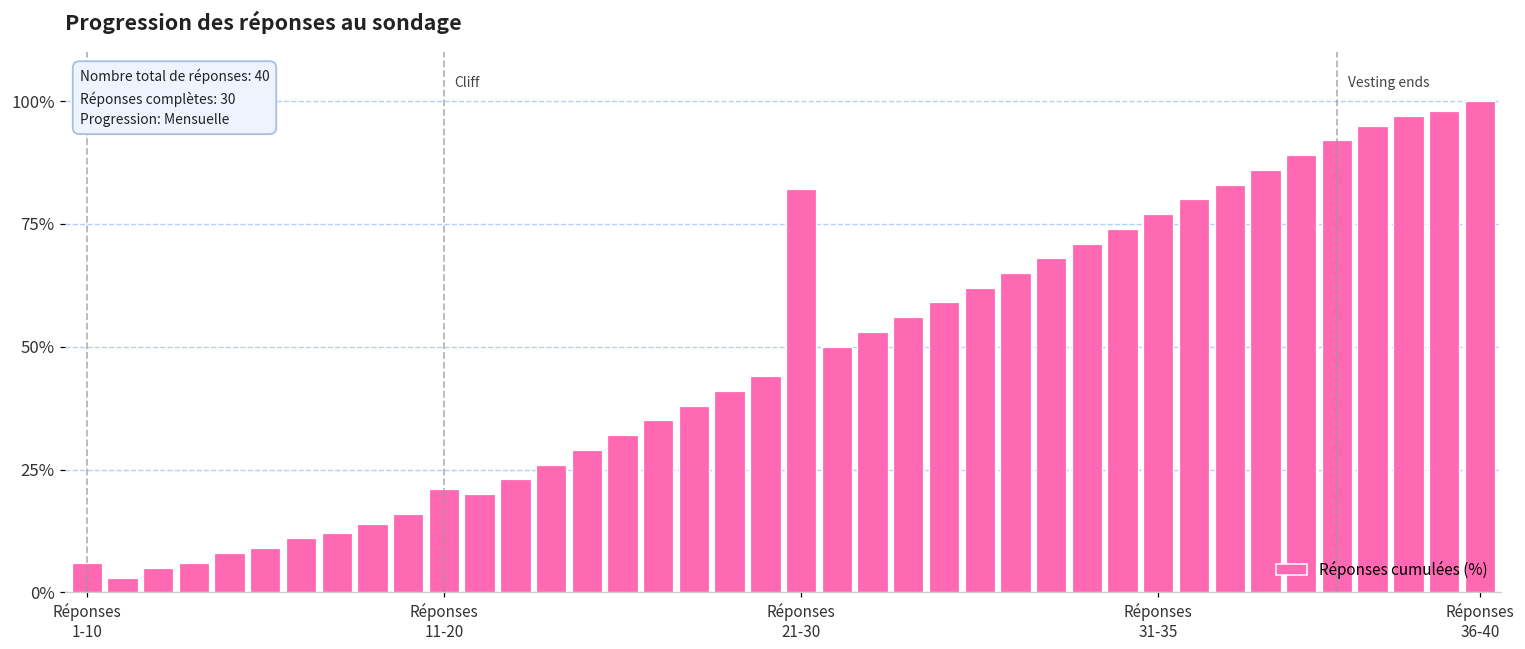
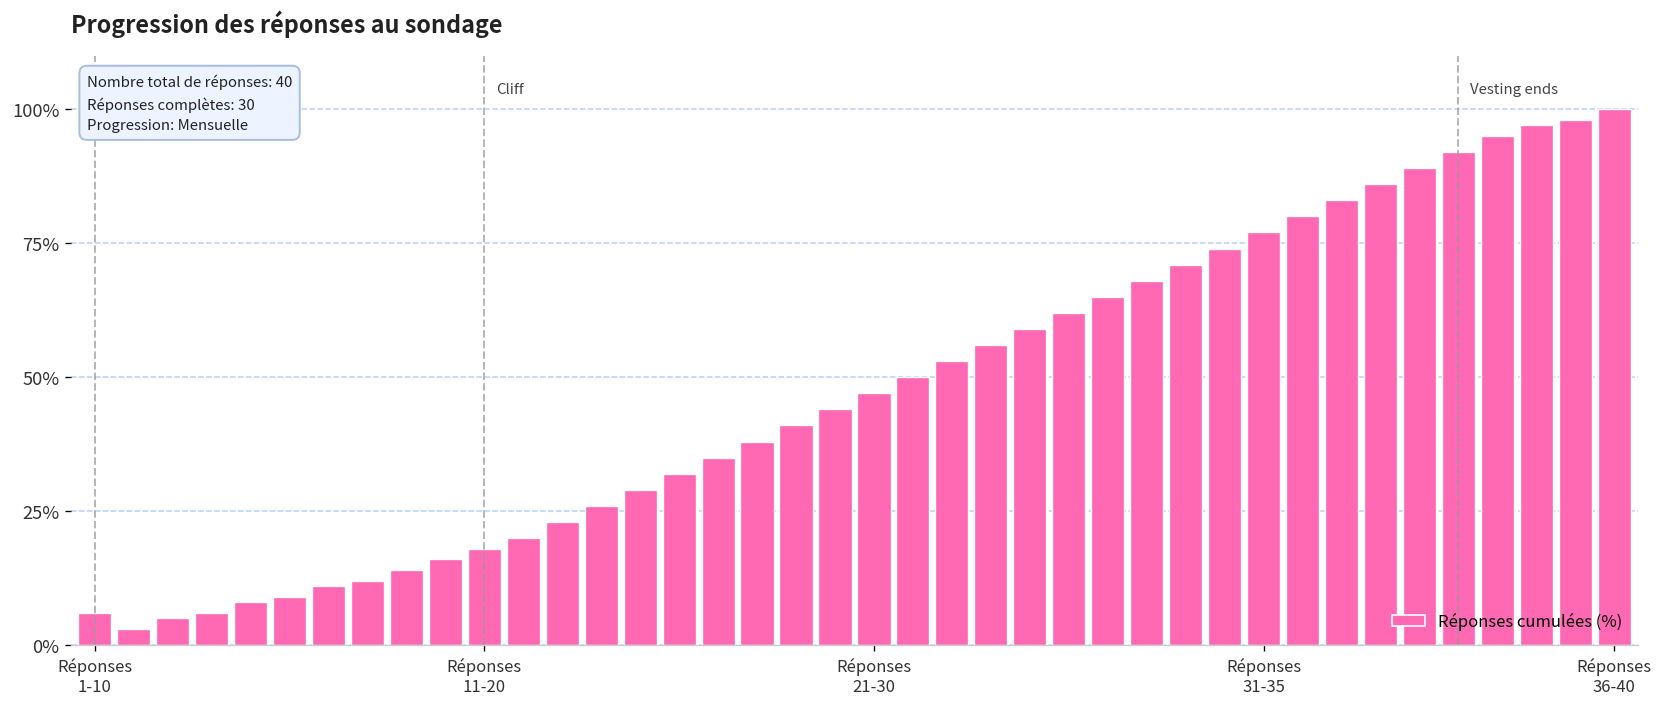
Réponses 11-20: 21% -> 18%
Réponses 21-30: 82% -> 47%
